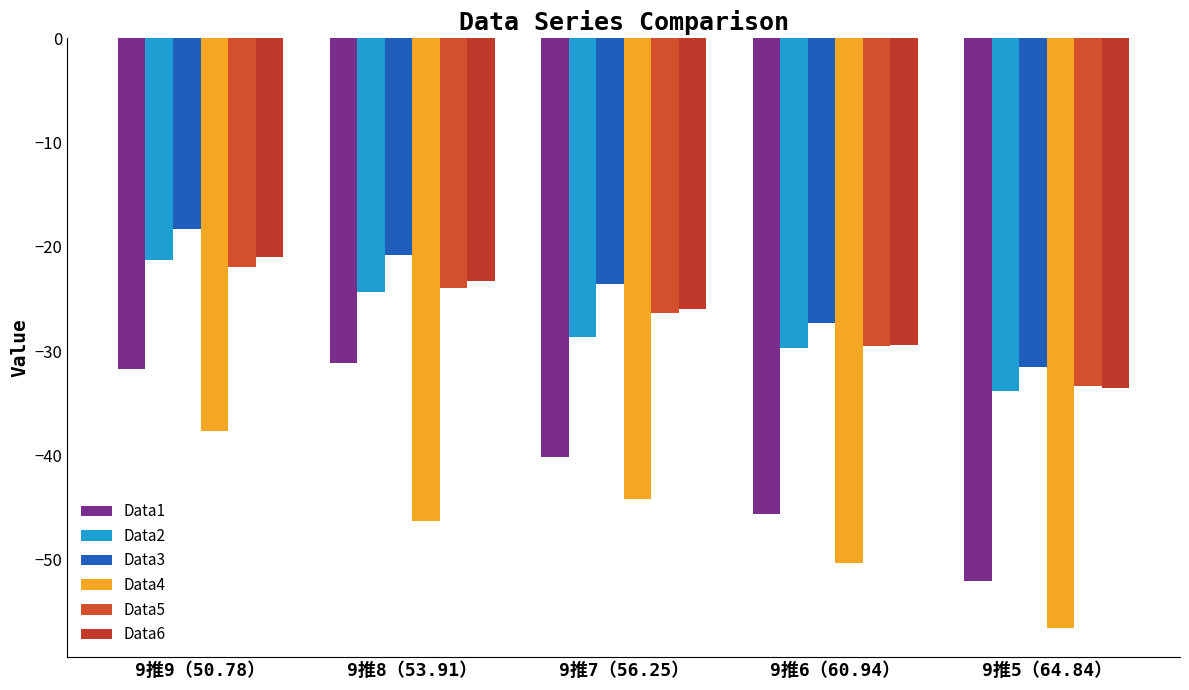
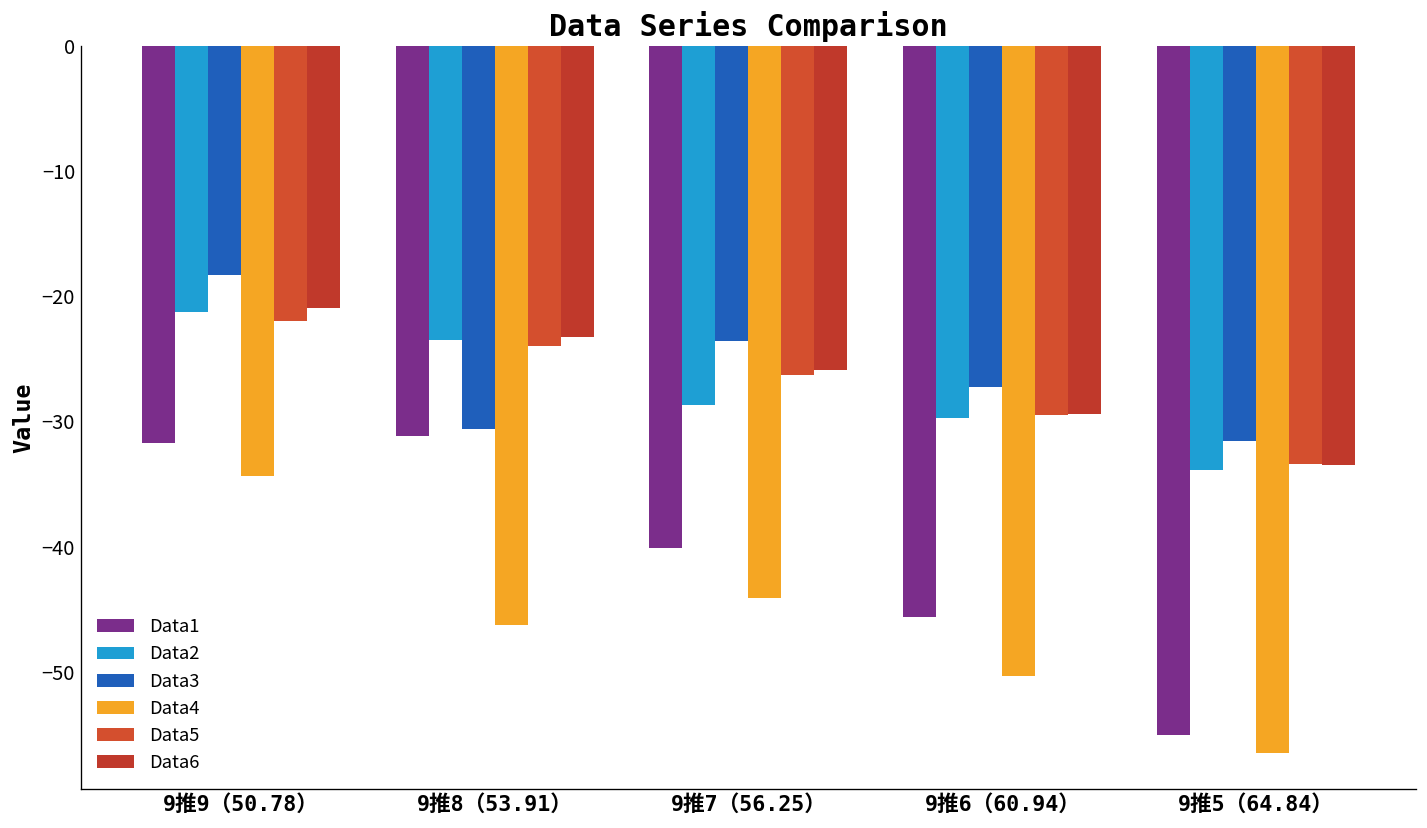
Data4, 9推9（50.78）: -37.6 -> -34.4
Data2, 9推8（53.91）: -24.3 -> -23.5
Data3, 9推8（53.91）: -20.7 -> -30.6
Data1, 9推5（64.84）: -52.0 -> -55.1
